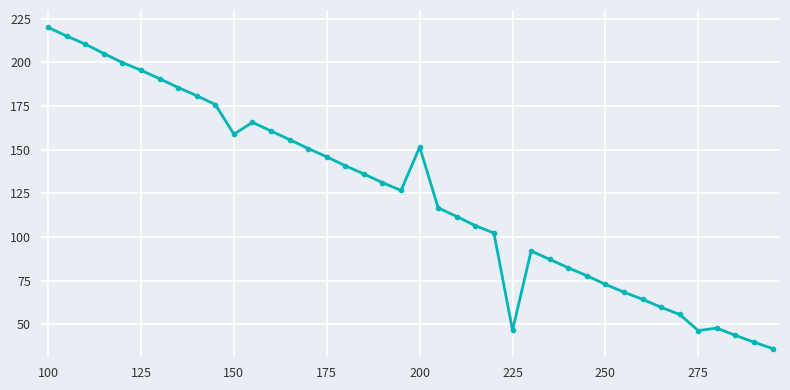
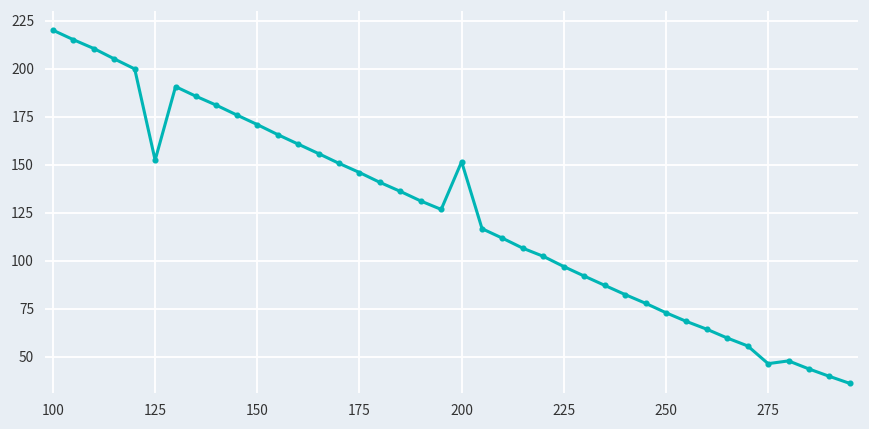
125: 196 -> 152
150: 159 -> 171
225: 46 -> 97
